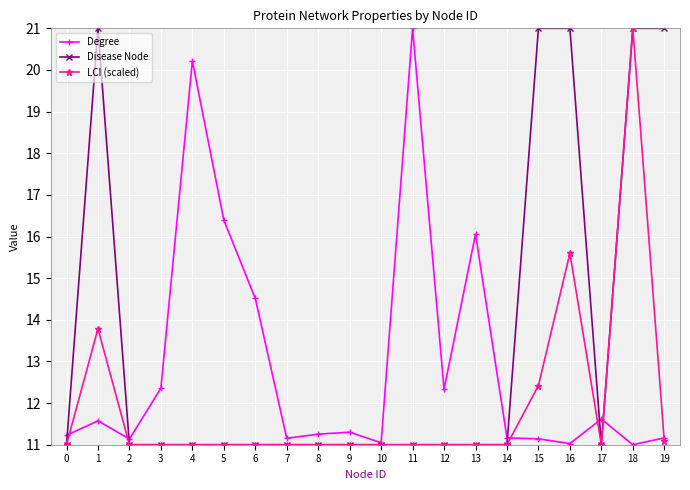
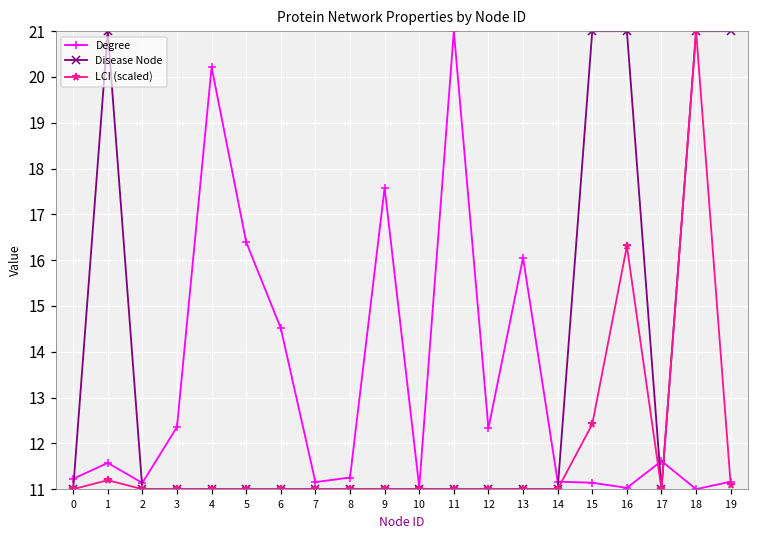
LCI (scaled), 1: 13.8 -> 11.2
Degree, 9: 11.3 -> 17.6
LCI (scaled), 16: 15.6 -> 16.3
